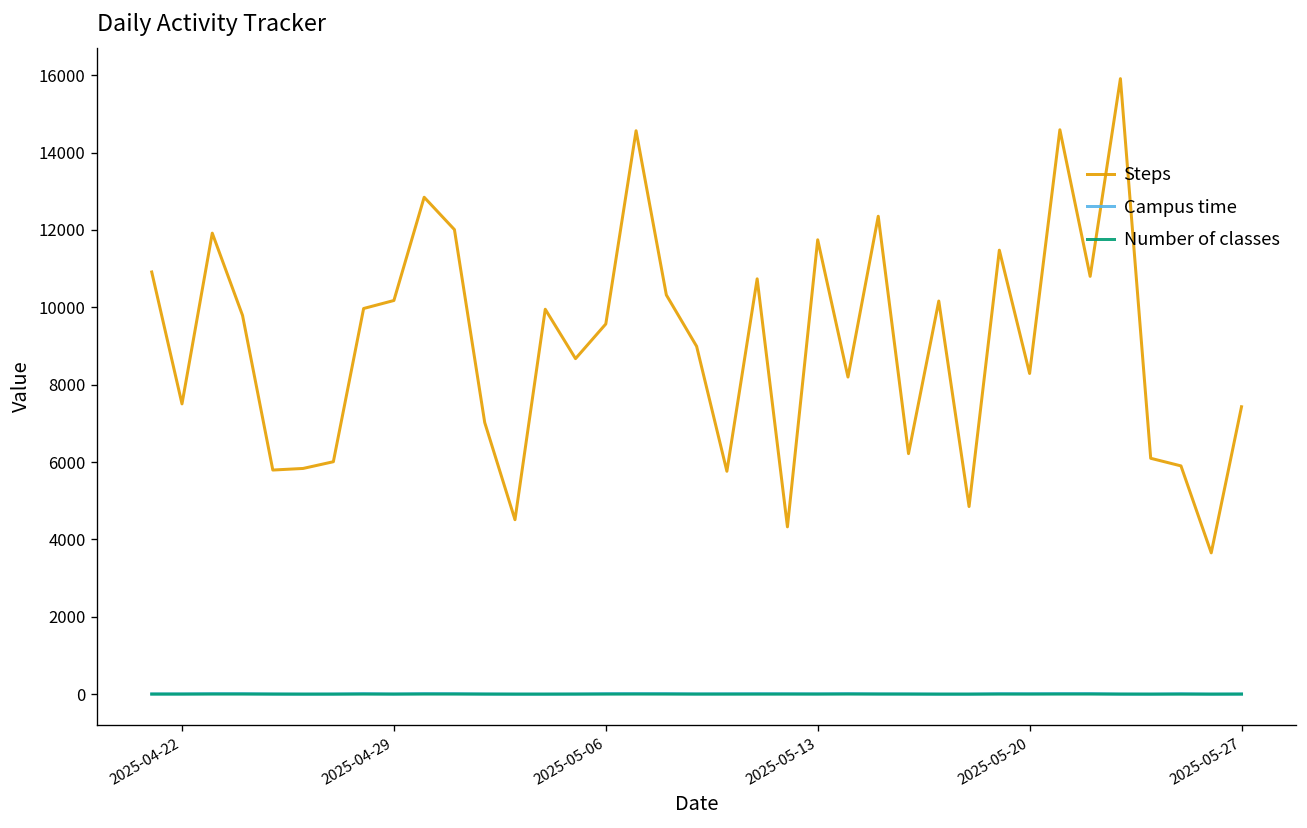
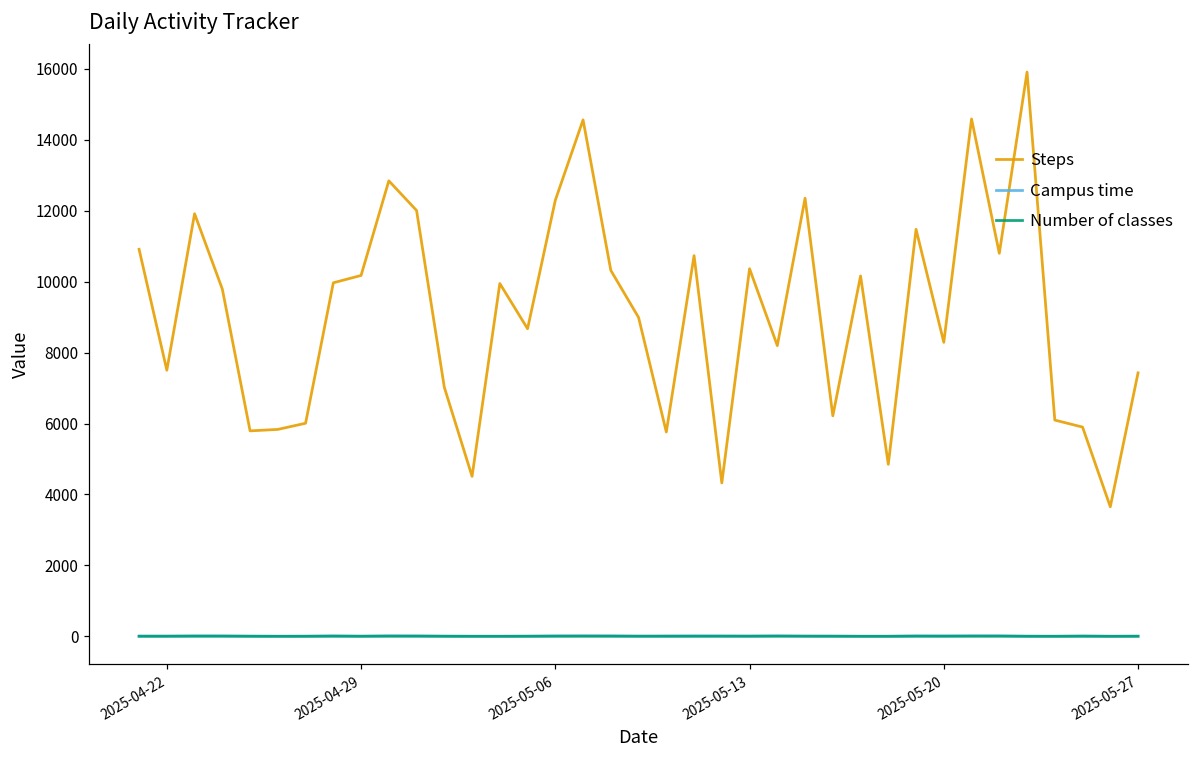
Steps, 2025-05-06: 9600 -> 12300
Steps, 2025-05-13: 11700 -> 10400
